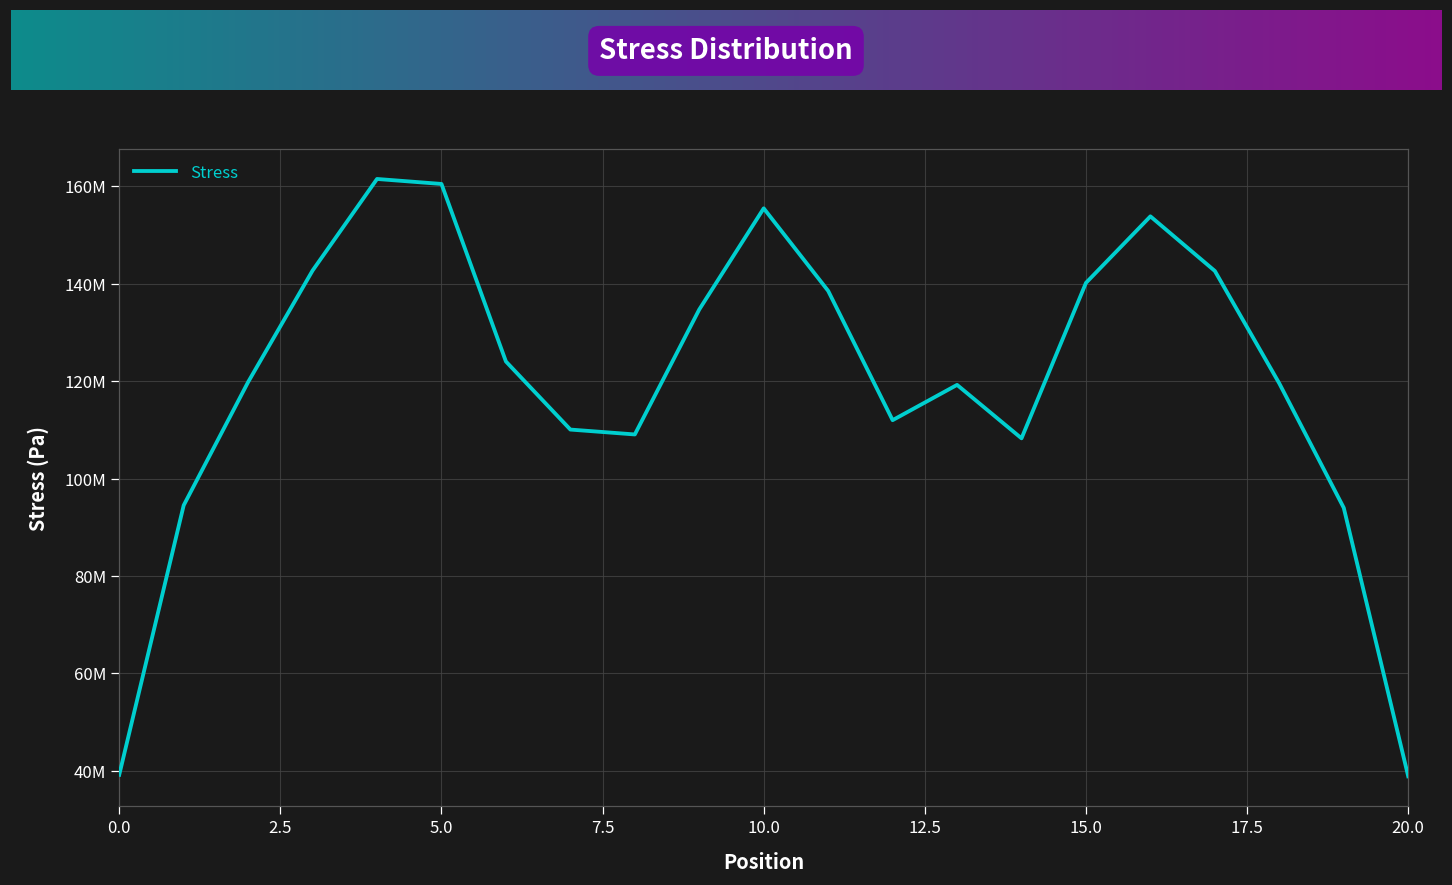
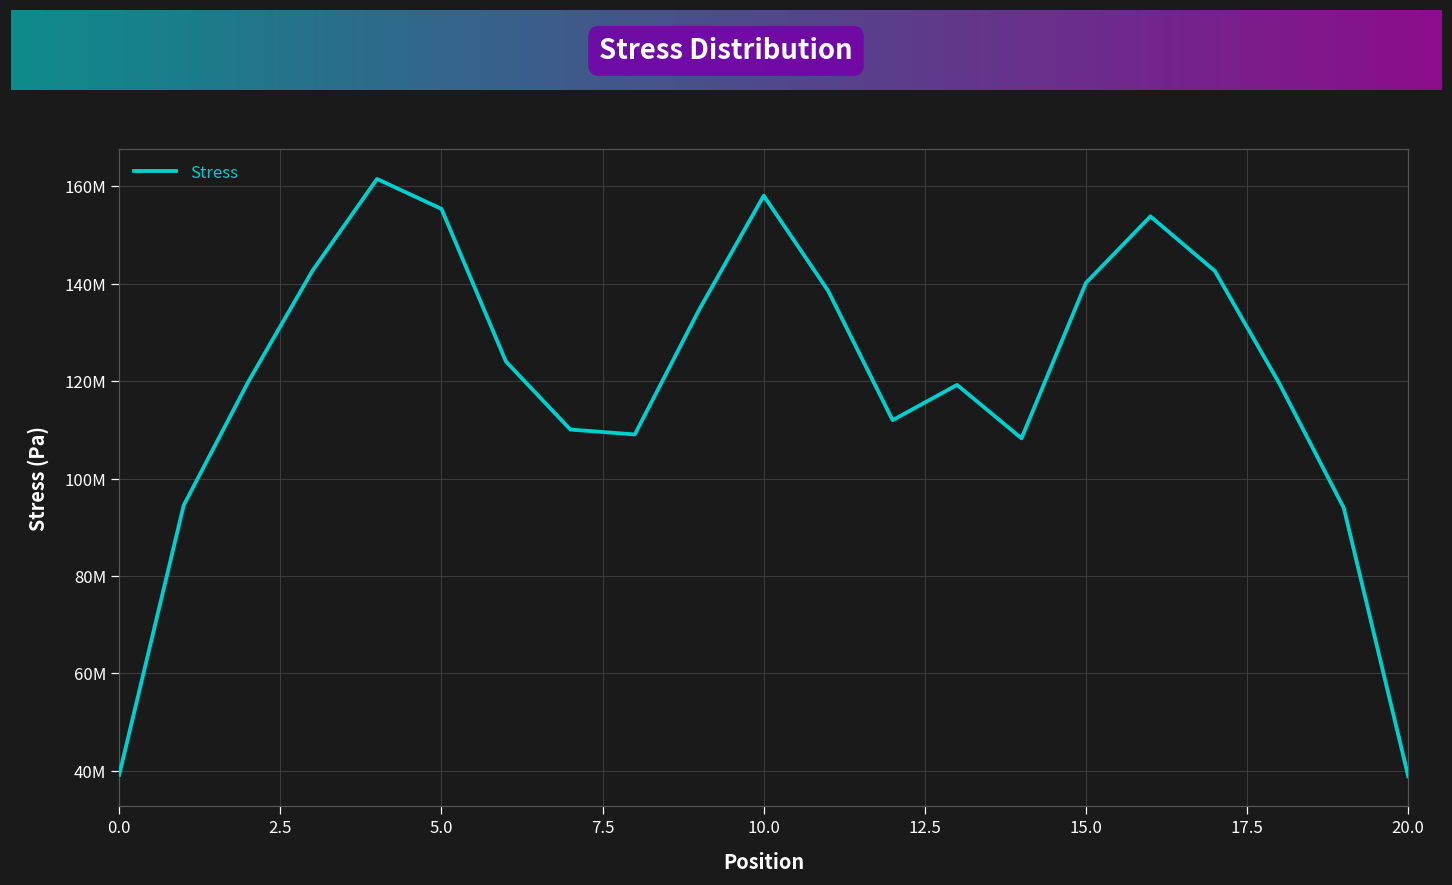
5.0: 161000000 -> 155000000
10.0: 156000000 -> 158000000
